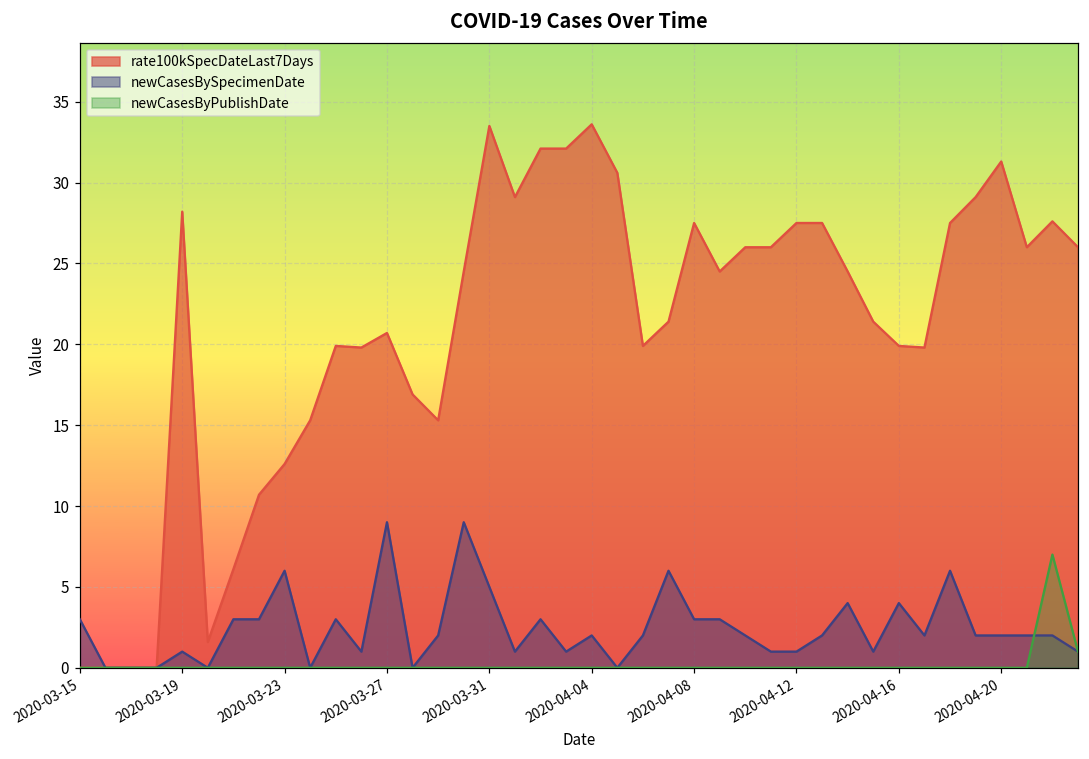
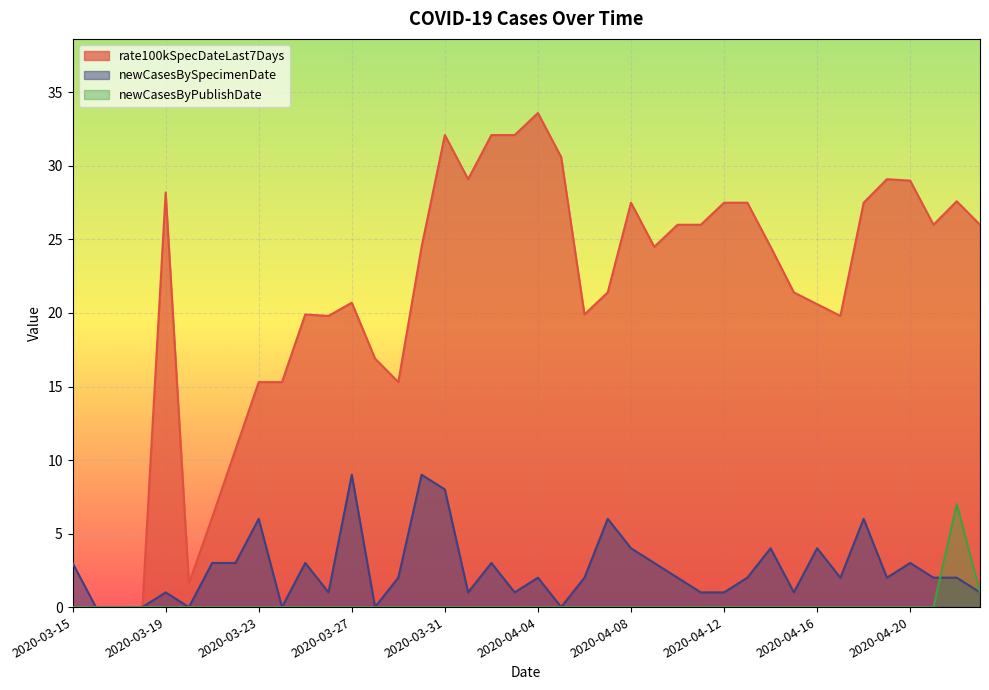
rate100kSpecDateLast7Days, 2020-03-23: 12.6 -> 15.3
rate100kSpecDateLast7Days, 2020-03-31: 33.5 -> 32.1
newCasesBySpecimenDate, 2020-03-31: 5 -> 8
newCasesBySpecimenDate, 2020-04-08: 3 -> 4
rate100kSpecDateLast7Days, 2020-04-16: 19.9 -> 20.6
rate100kSpecDateLast7Days, 2020-04-20: 31.3 -> 29.0
newCasesBySpecimenDate, 2020-04-20: 2 -> 3
